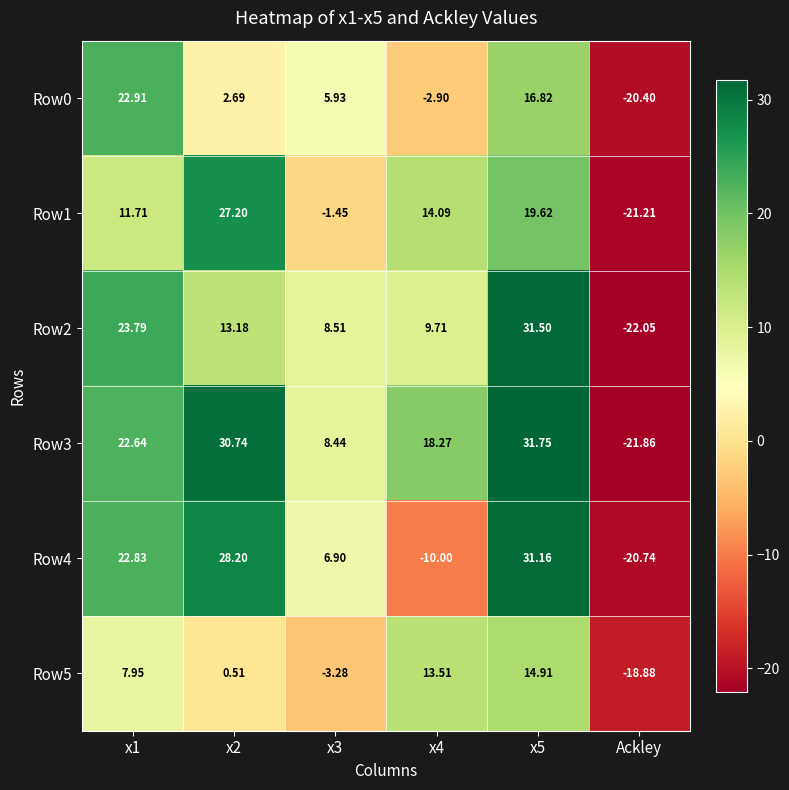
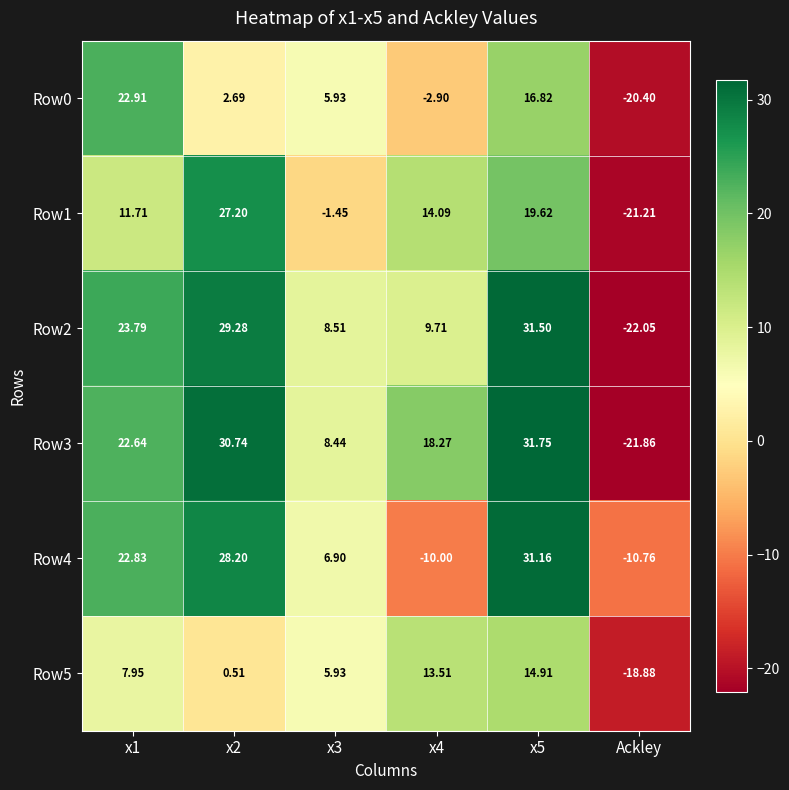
Row2, x2: 13.18 -> 29.28
Row4, Ackley: -20.74 -> -10.76
Row5, x3: -3.28 -> 5.93
